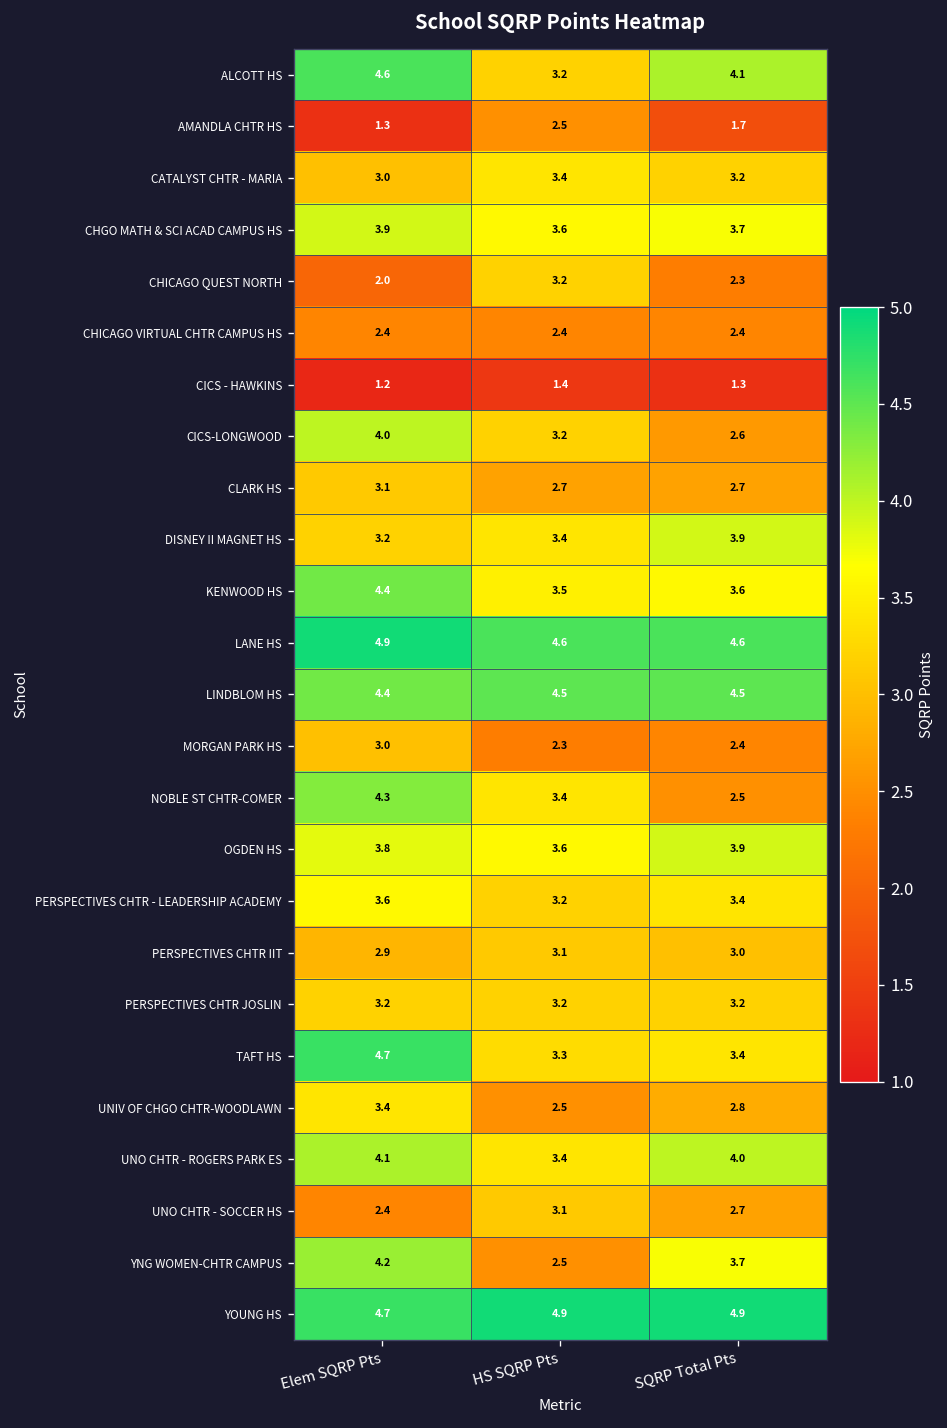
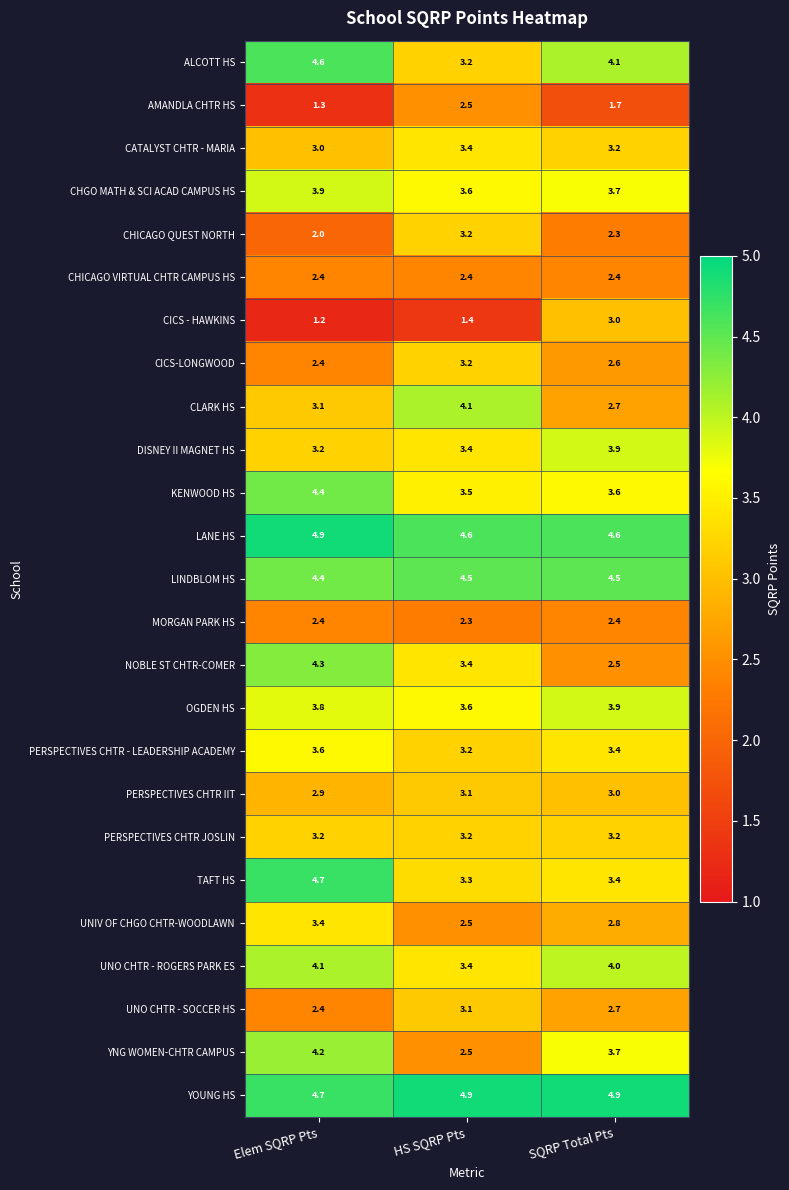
CICS - HAWKINS, SQRP Total Pts: 1.3 -> 3.0
CICS-LONGWOOD, Elem SQRP Pts: 4.0 -> 2.4
CLARK HS, HS SQRP Pts: 2.7 -> 4.1
MORGAN PARK HS, Elem SQRP Pts: 3.0 -> 2.4
